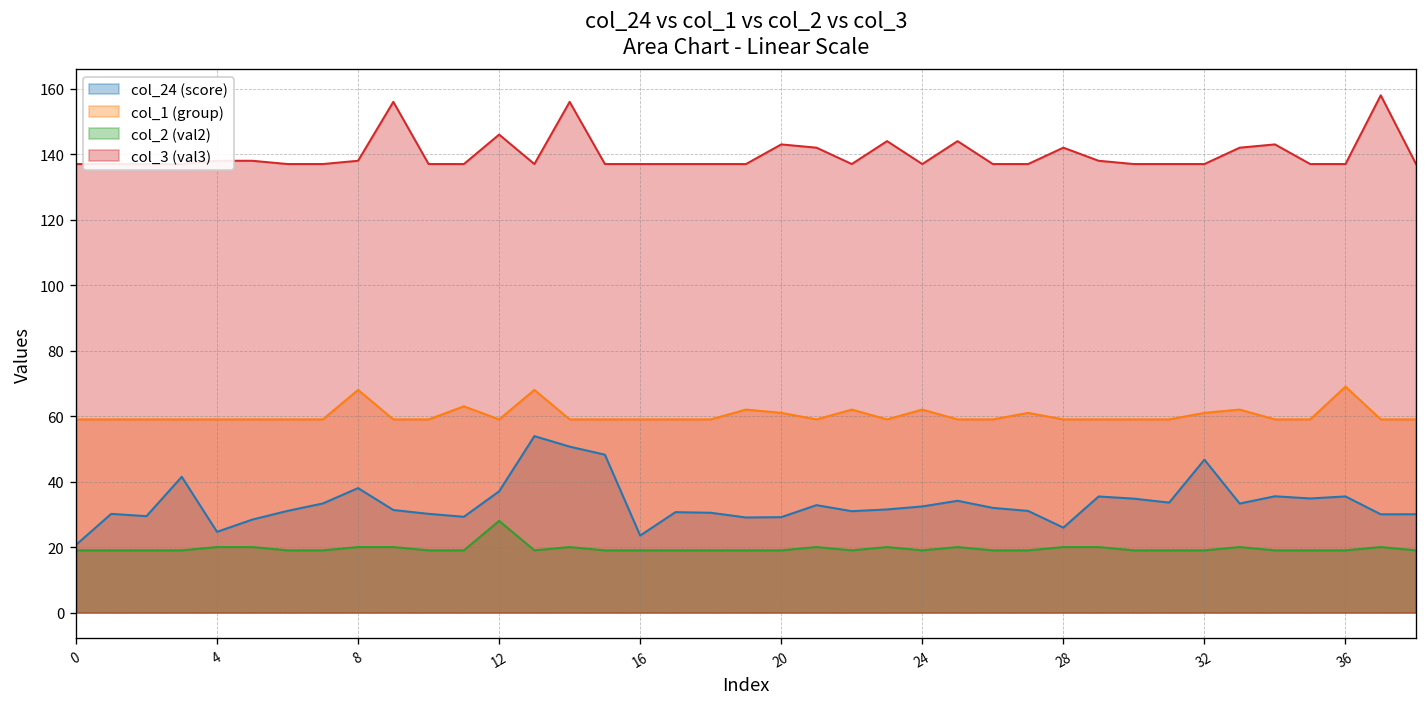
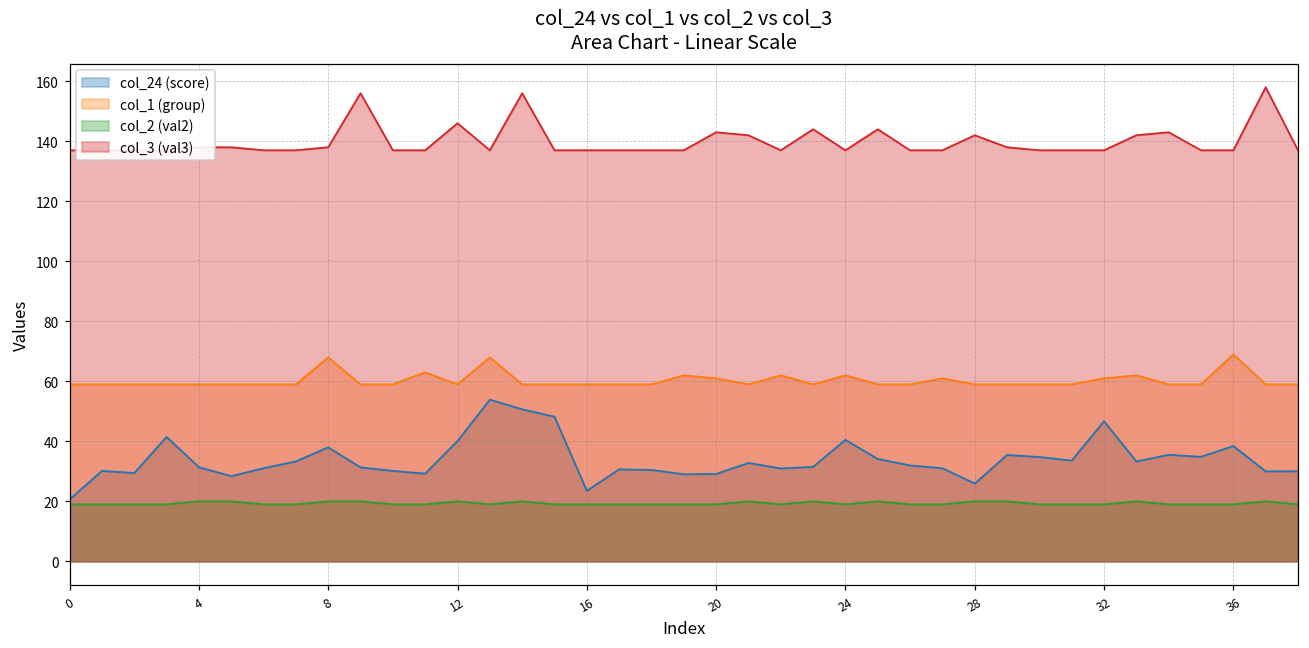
col_24 (score), 4: 25 -> 31
col_24 (score), 12: 37 -> 40
col_2 (val2), 12: 28 -> 20
col_24 (score), 24: 32 -> 40
col_24 (score), 36: 35 -> 38
